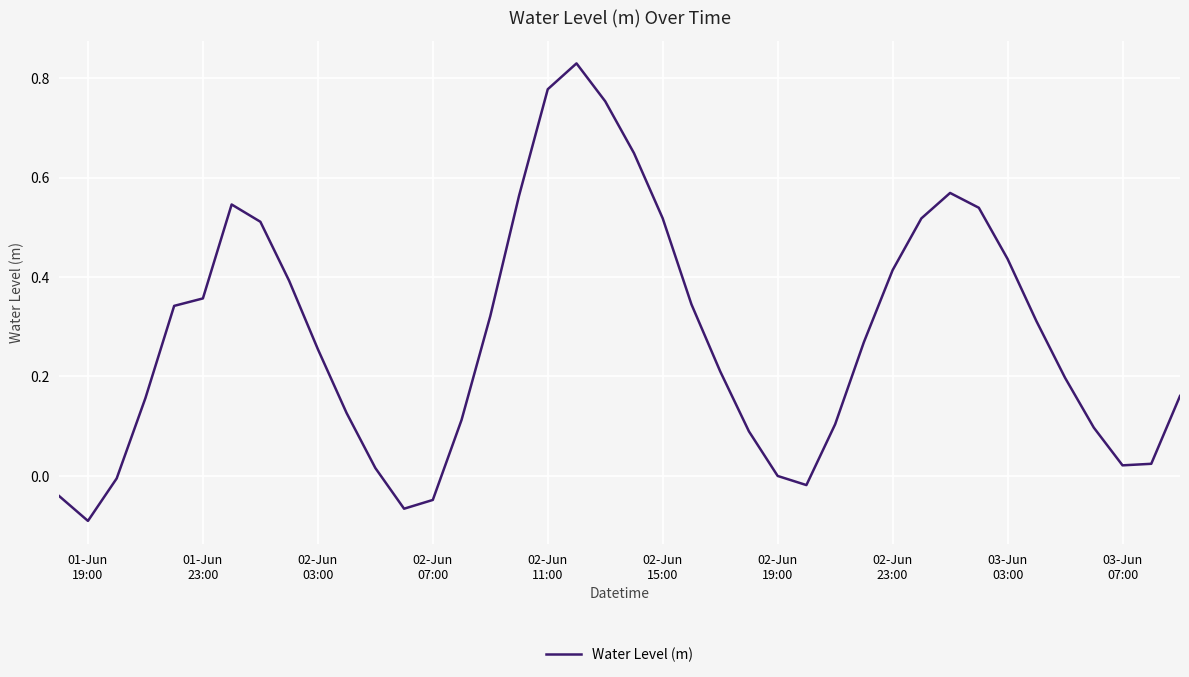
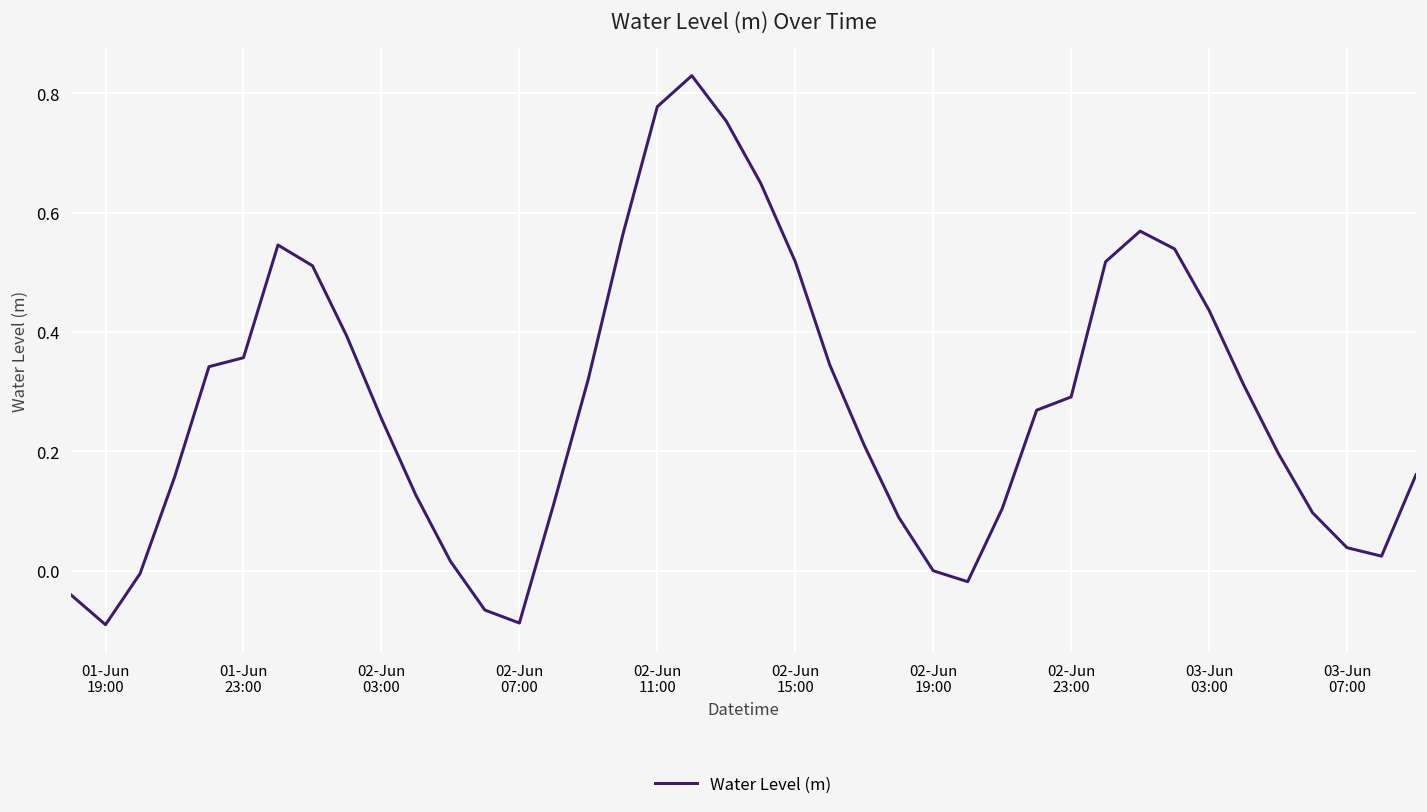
02-Jun 07:00: -0.05 -> -0.09
02-Jun 23:00: 0.41 -> 0.29
03-Jun 07:00: 0.02 -> 0.04
